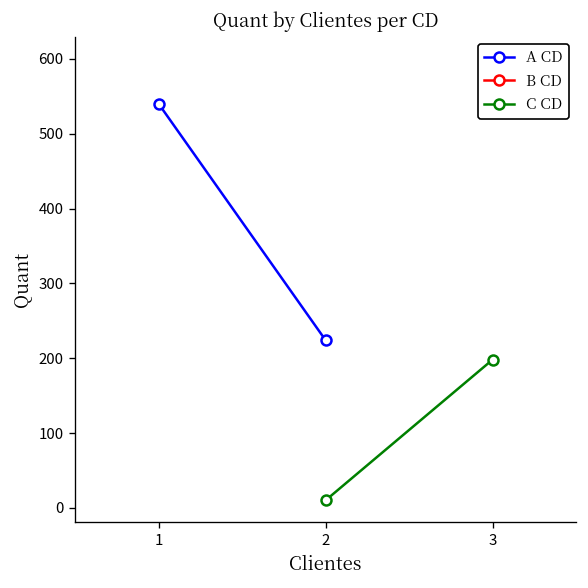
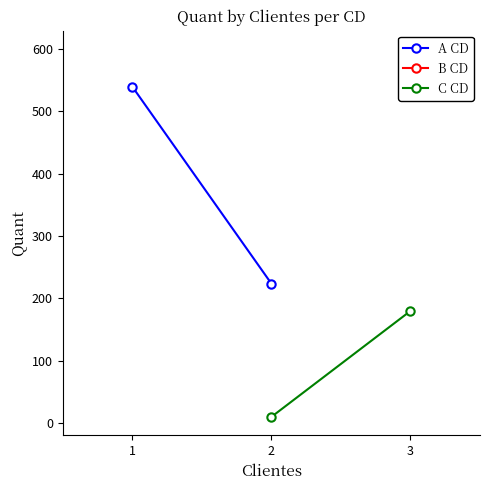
C CD, 3: 200 -> 180
